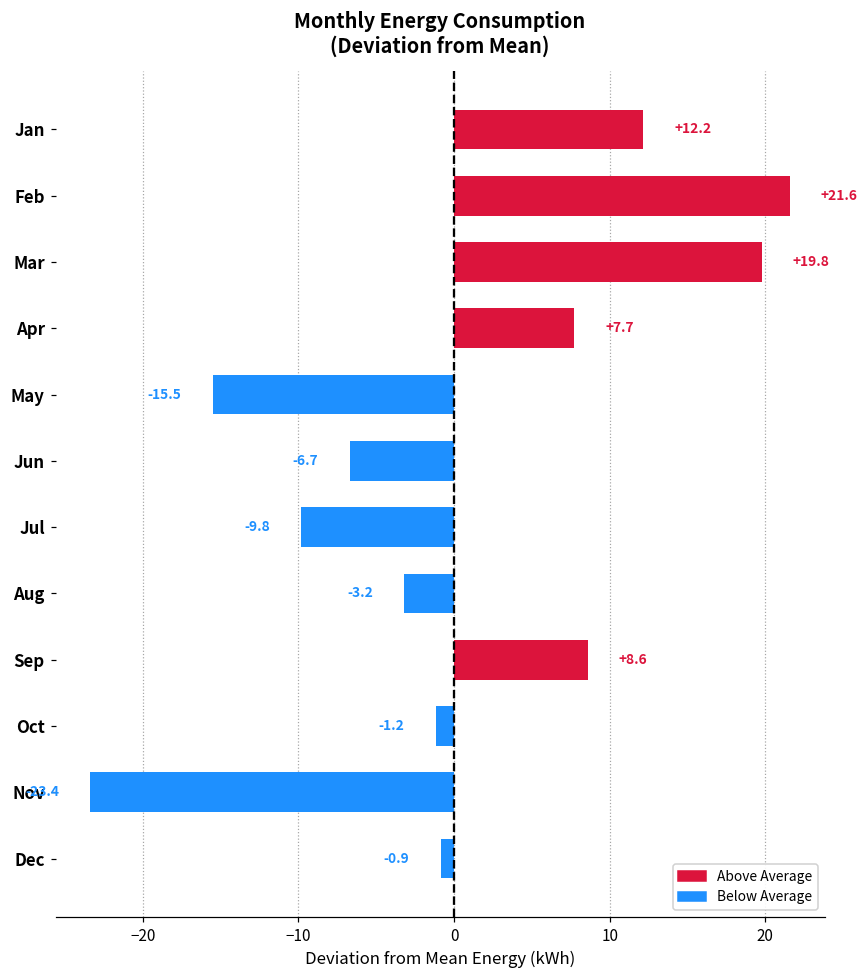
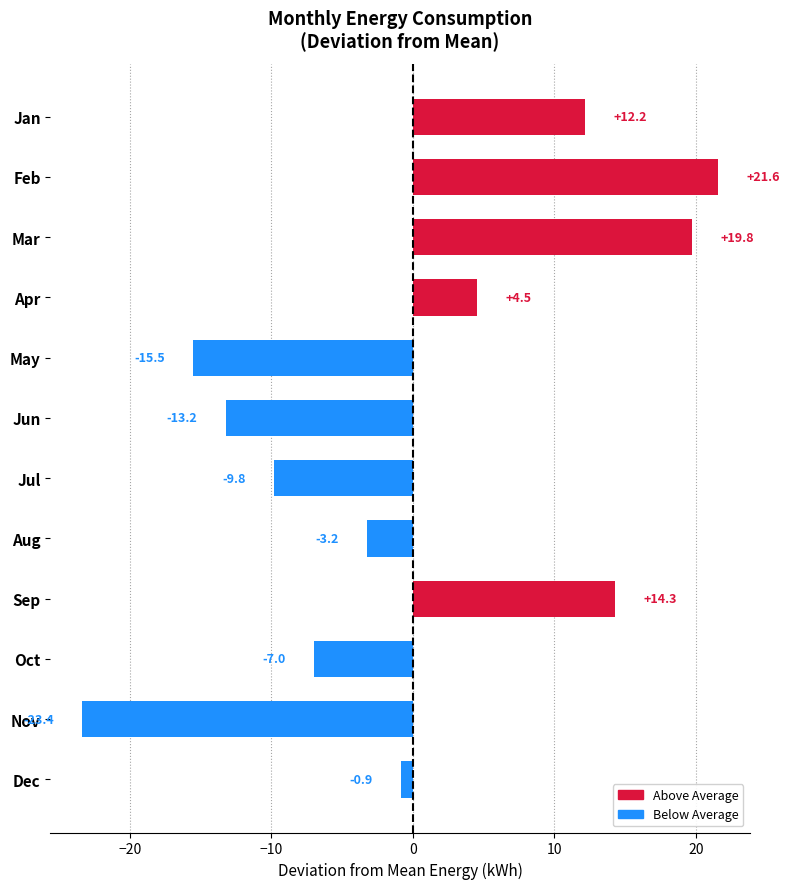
Apr: +7.7 -> +4.5
Jun: -6.7 -> -13.2
Sep: +8.6 -> +14.3
Oct: -1.2 -> -7.0
